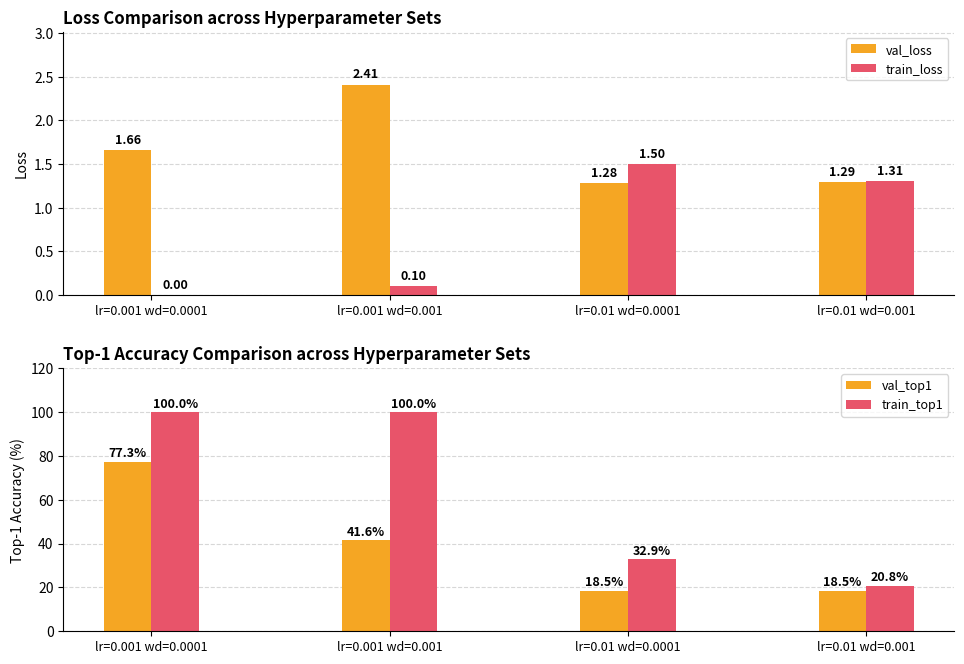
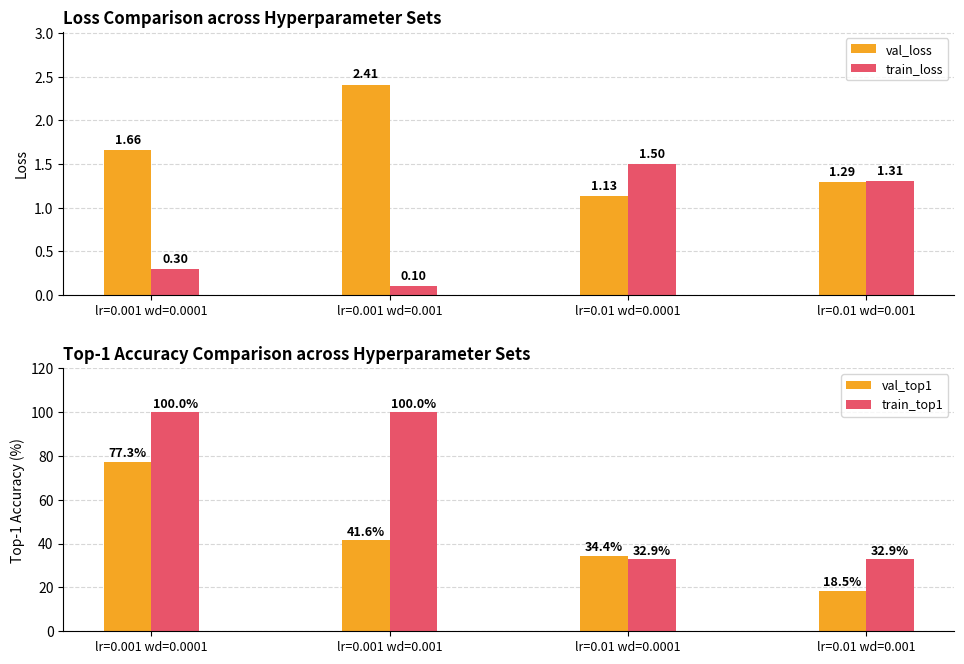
Loss Comparison across Hyperparameter Sets, train_loss, lr=0.001 wd=0.0001: 0.00 -> 0.30
Loss Comparison across Hyperparameter Sets, val_loss, lr=0.01 wd=0.0001: 1.28 -> 1.13
Top-1 Accuracy Comparison across Hyperparameter Sets, val_top1, lr=0.01 wd=0.0001: 18.5% -> 34.4%
Top-1 Accuracy Comparison across Hyperparameter Sets, train_top1, lr=0.01 wd=0.001: 20.8% -> 32.9%
